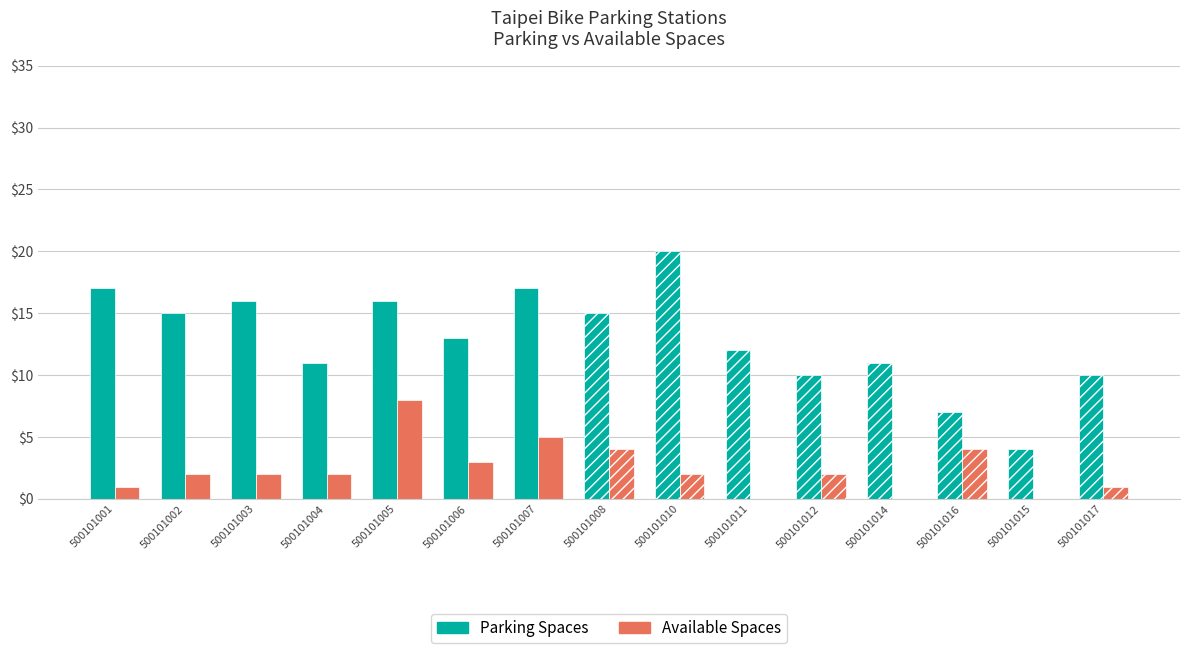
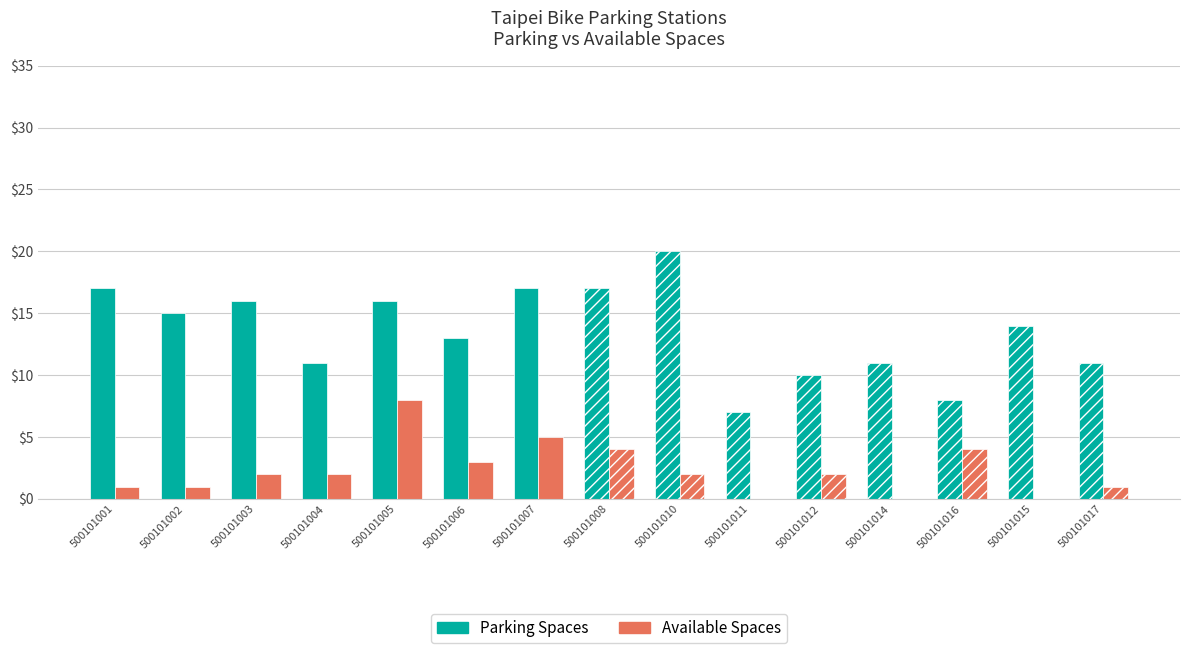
Available Spaces, 500101002: $2 -> $1
Parking Spaces, 500101008: $15 -> $17
Parking Spaces, 500101011: $12 -> $7
Parking Spaces, 500101016: $7 -> $8
Parking Spaces, 500101015: $4 -> $14
Parking Spaces, 500101017: $10 -> $11
